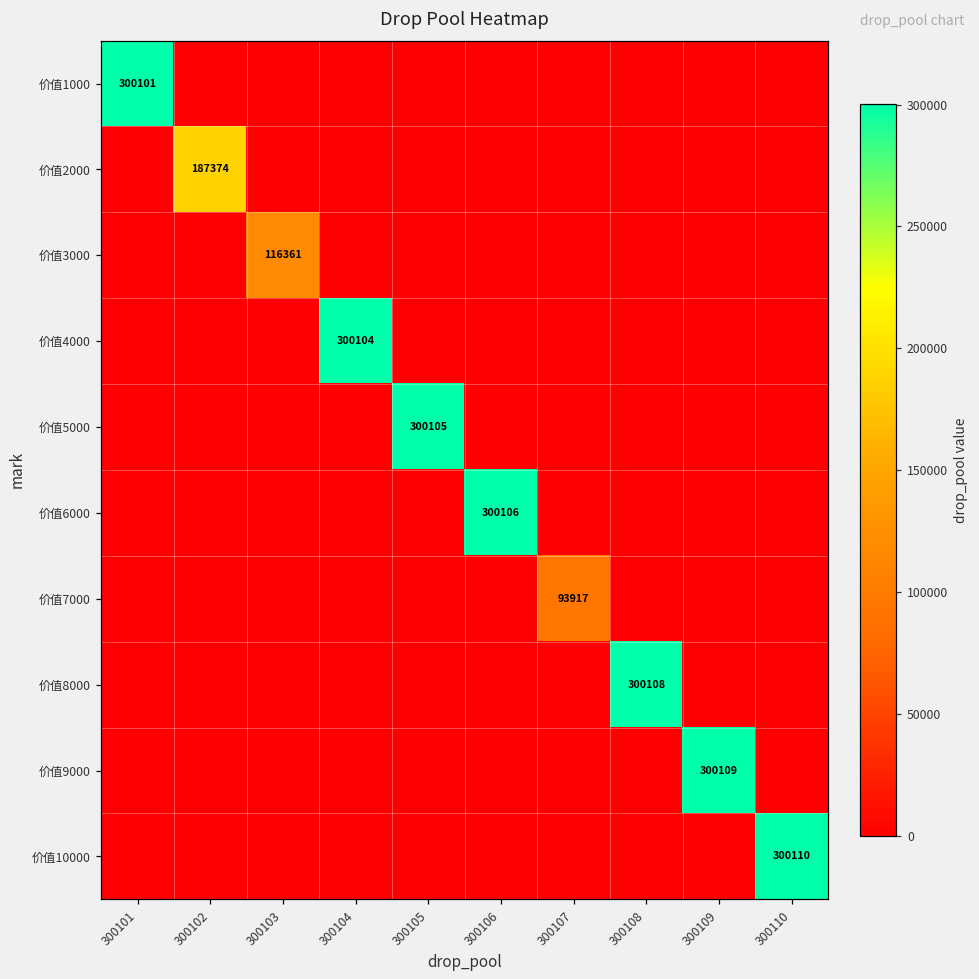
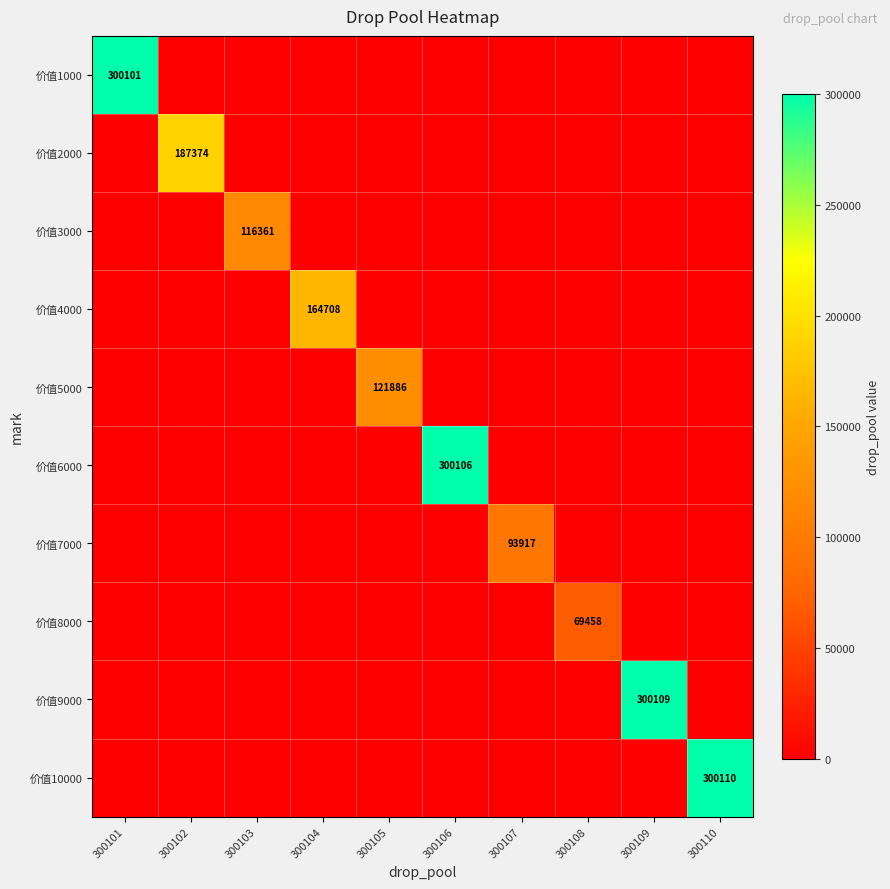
价值4000, 300104: 300104 -> 164708
价值5000, 300105: 300105 -> 121886
价值8000, 300108: 300108 -> 69458
